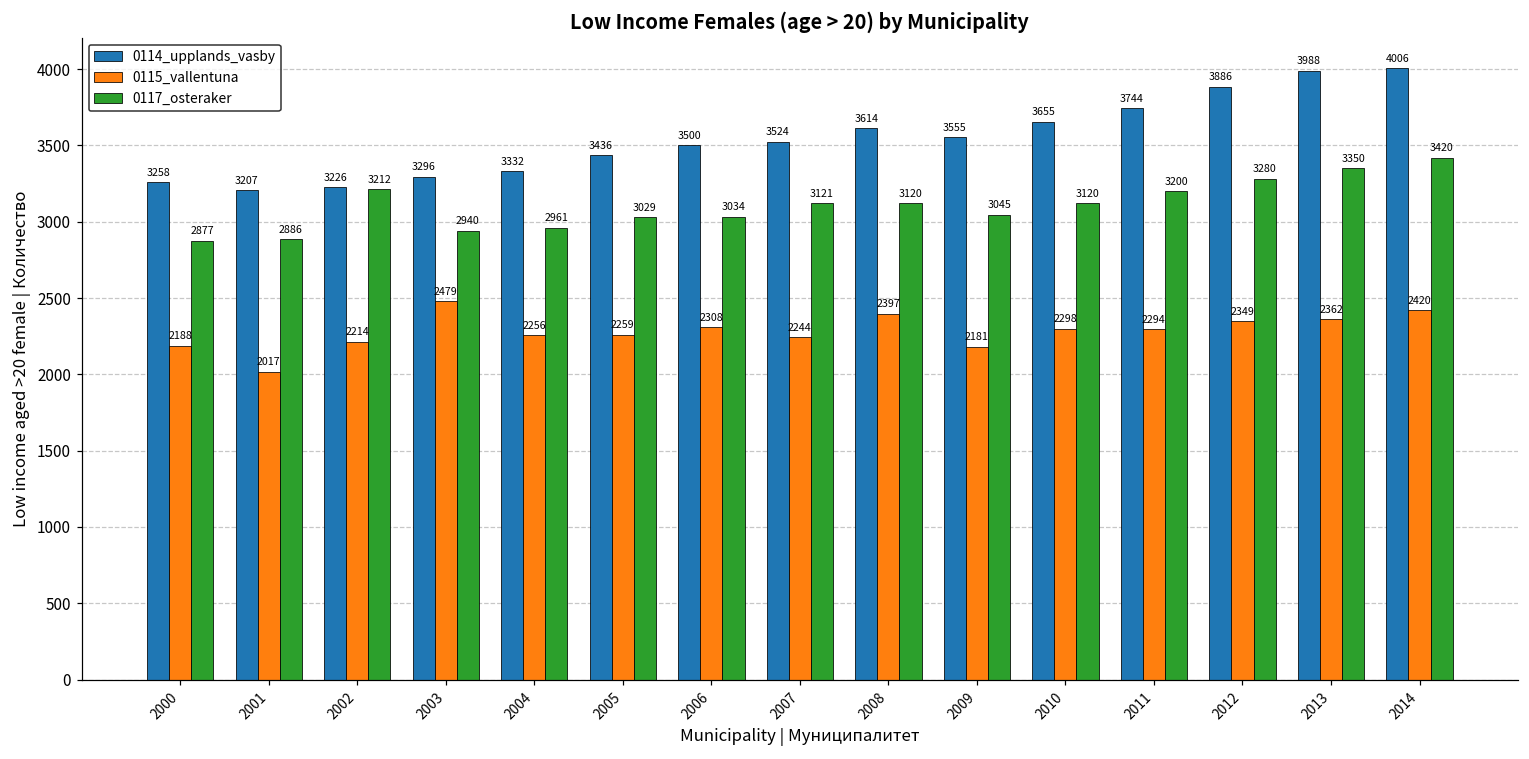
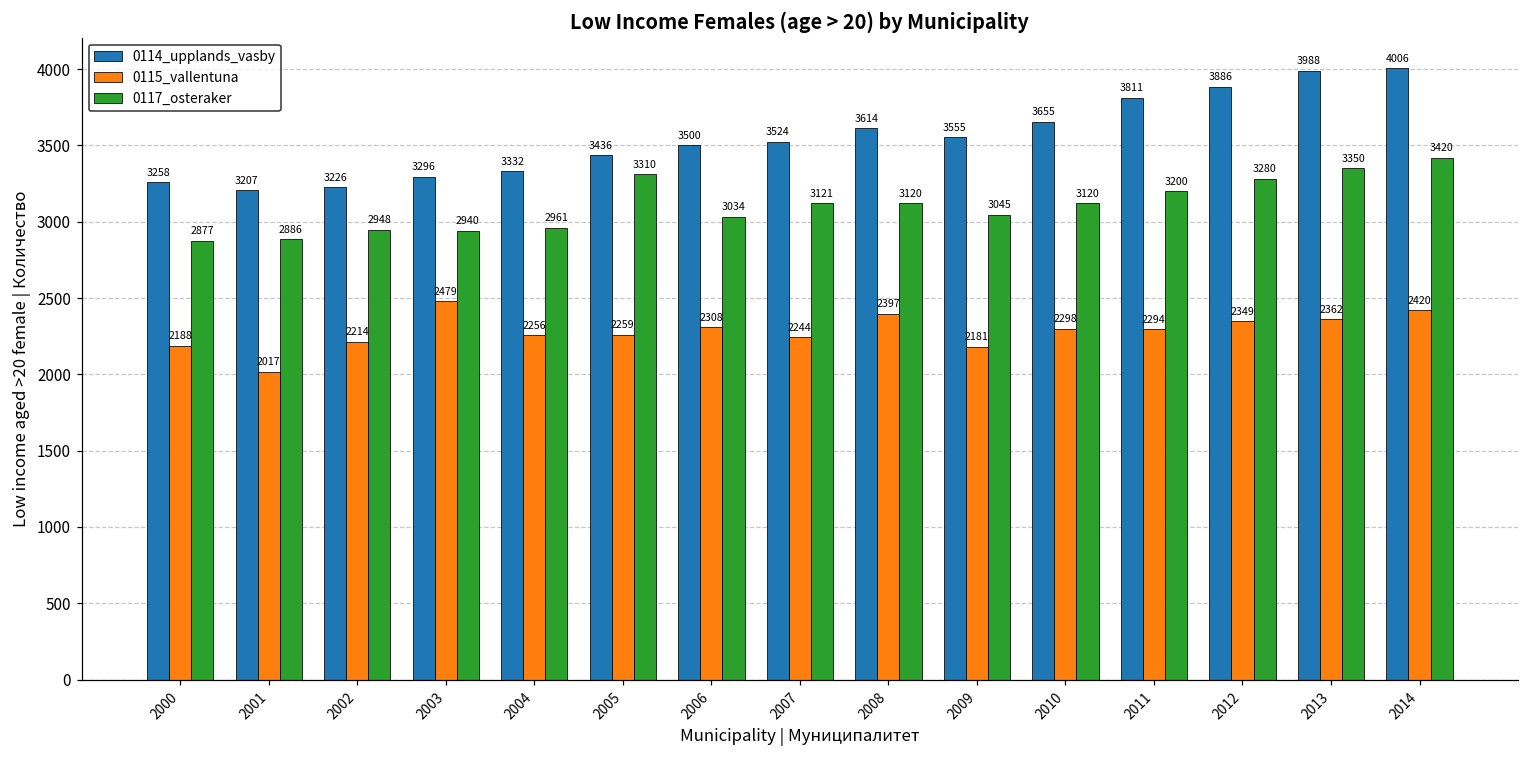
0117_osteraker, 2002: 3212 -> 2948
0117_osteraker, 2005: 3029 -> 3310
0114_upplands_vasby, 2011: 3744 -> 3811
